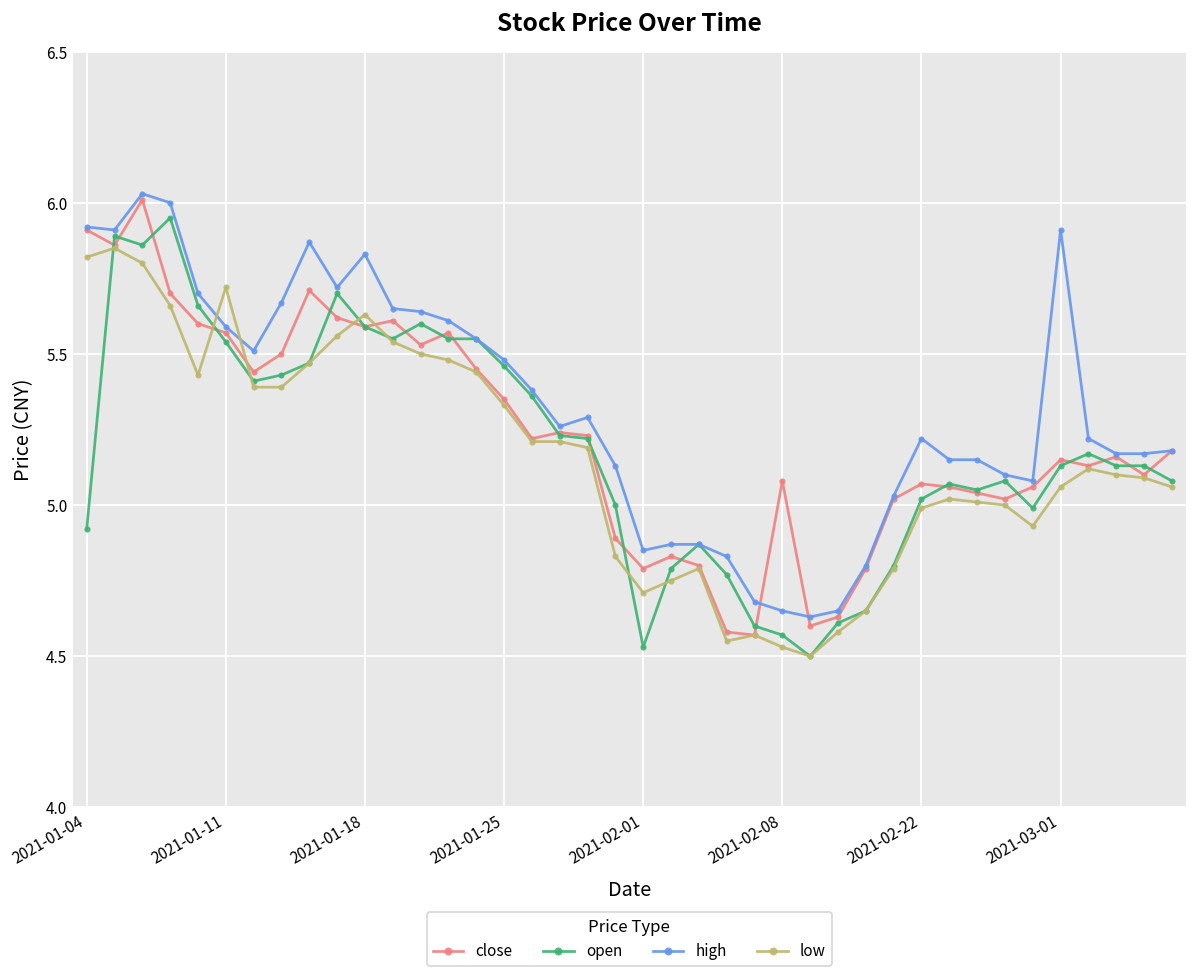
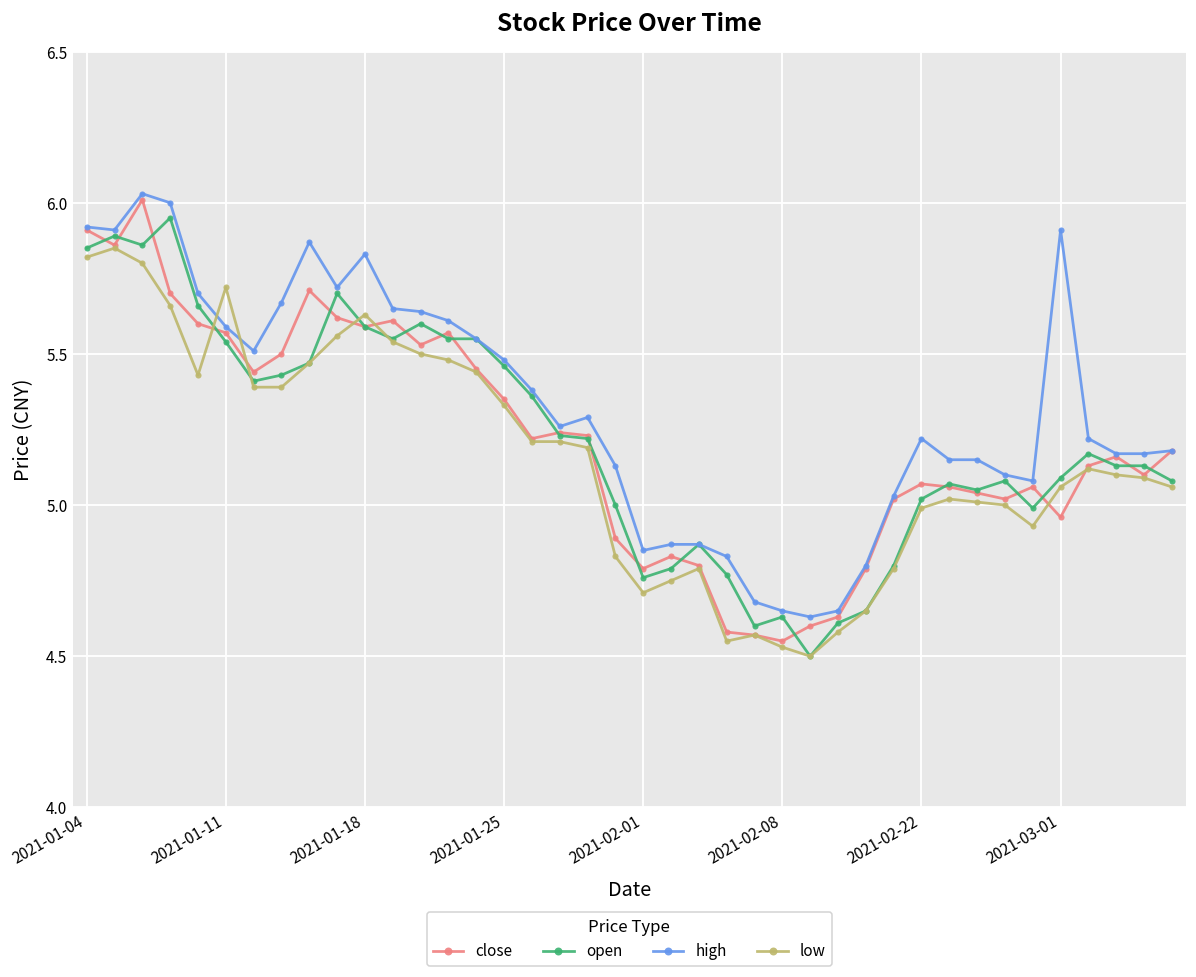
open, 2021-01-04: 4.92 -> 5.85
open, 2021-02-01: 4.53 -> 4.76
close, 2021-02-08: 5.08 -> 4.55
open, 2021-02-08: 4.57 -> 4.63
close, 2021-03-01: 5.15 -> 4.96
open, 2021-03-01: 5.13 -> 5.09
